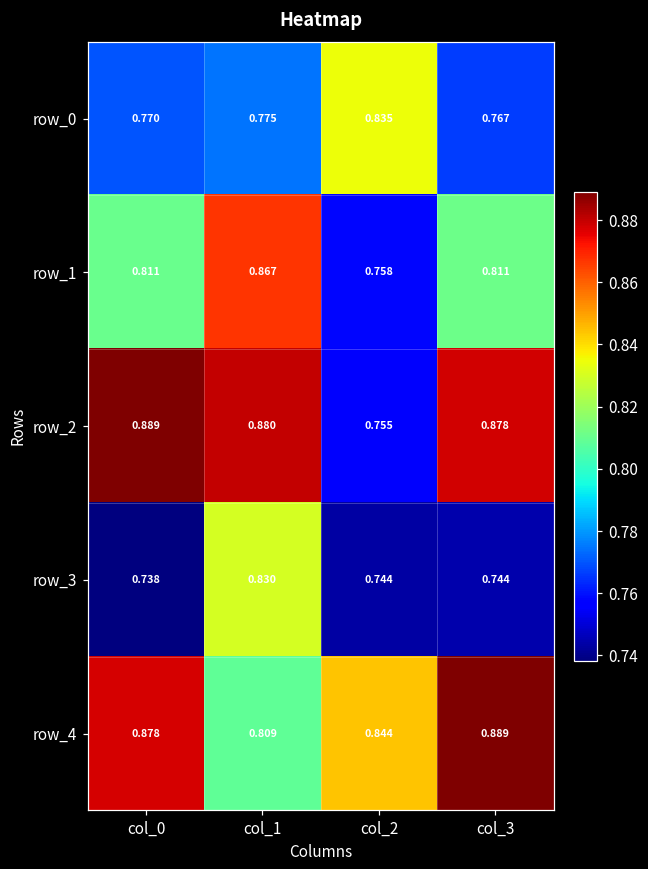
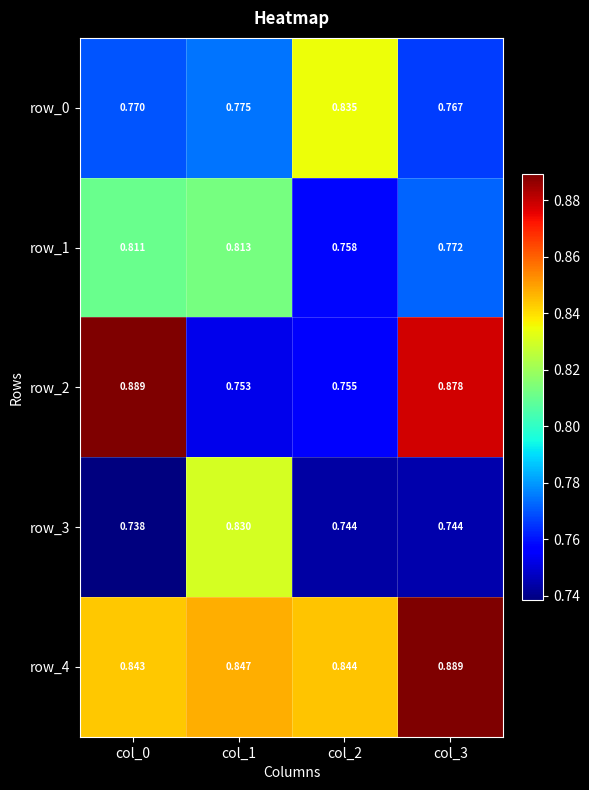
row_1, col_1: 0.867 -> 0.813
row_1, col_3: 0.811 -> 0.772
row_2, col_1: 0.880 -> 0.753
row_4, col_0: 0.878 -> 0.843
row_4, col_1: 0.809 -> 0.847
